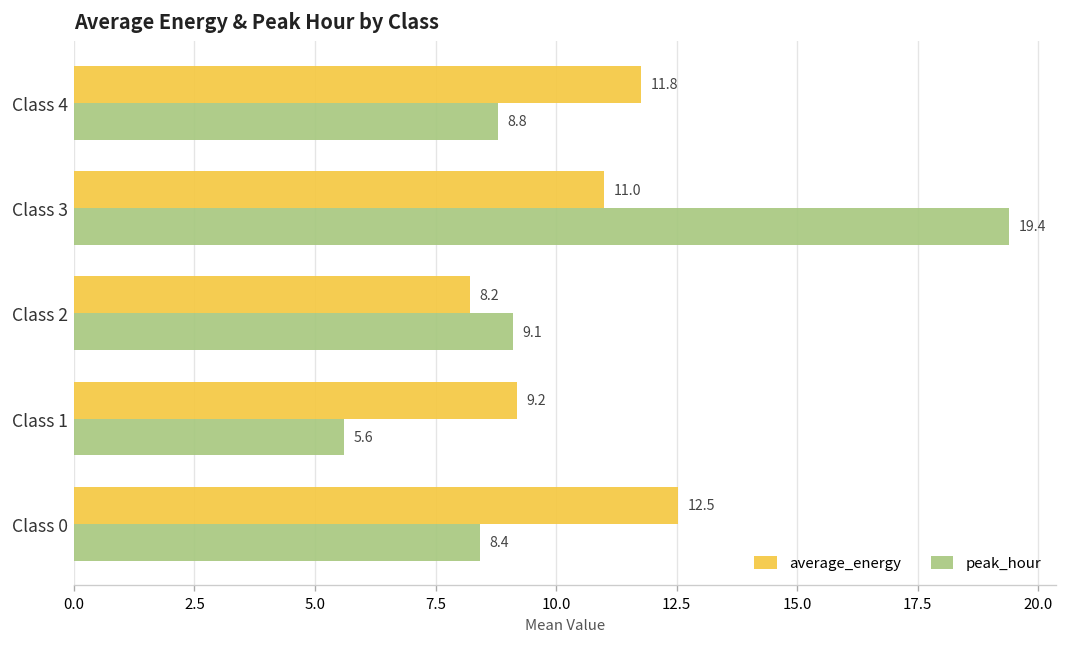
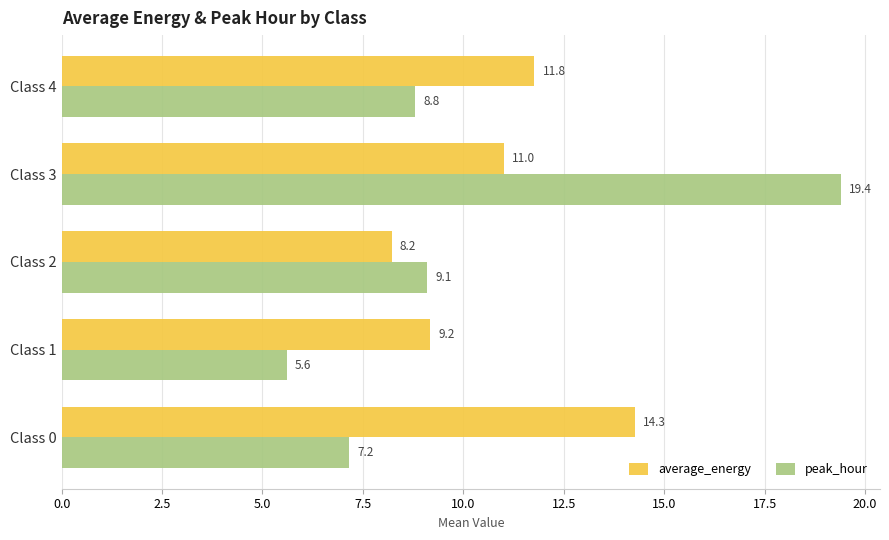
average_energy, Class 0: 12.5 -> 14.3
peak_hour, Class 0: 8.4 -> 7.2
